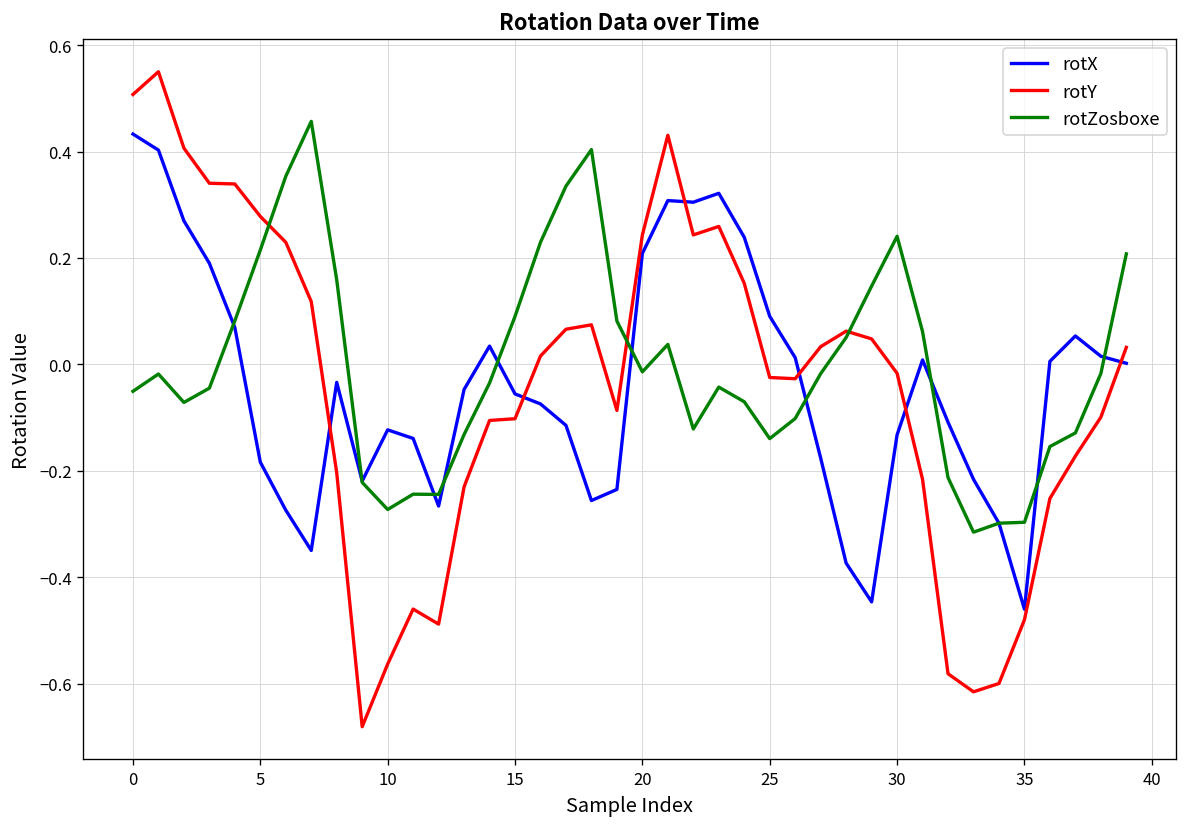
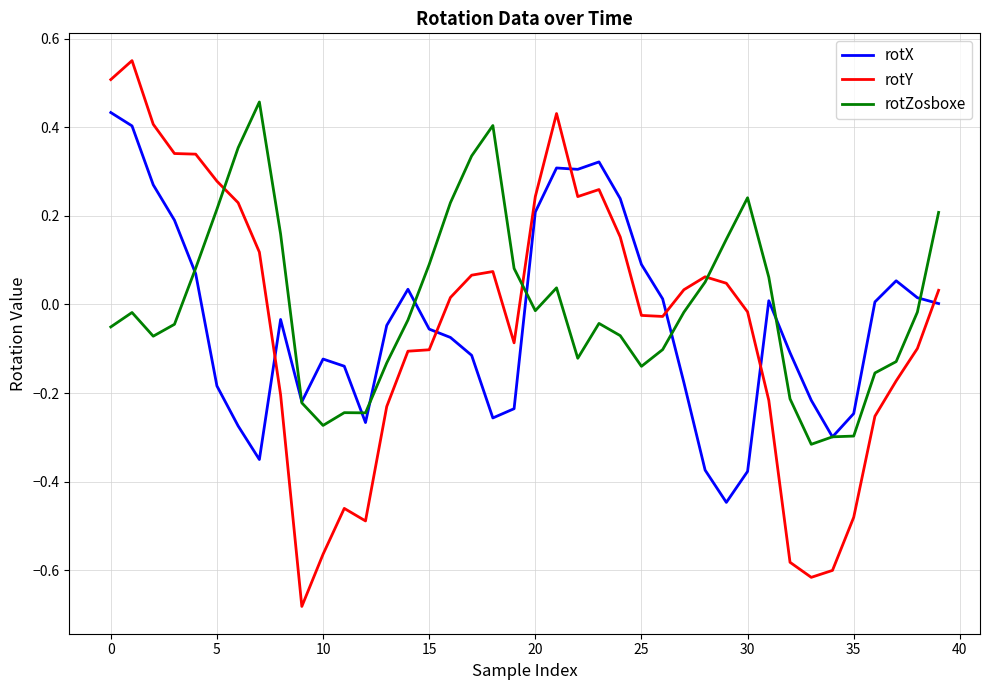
rotX, 30: -0.13 -> -0.38
rotX, 35: -0.46 -> -0.25
